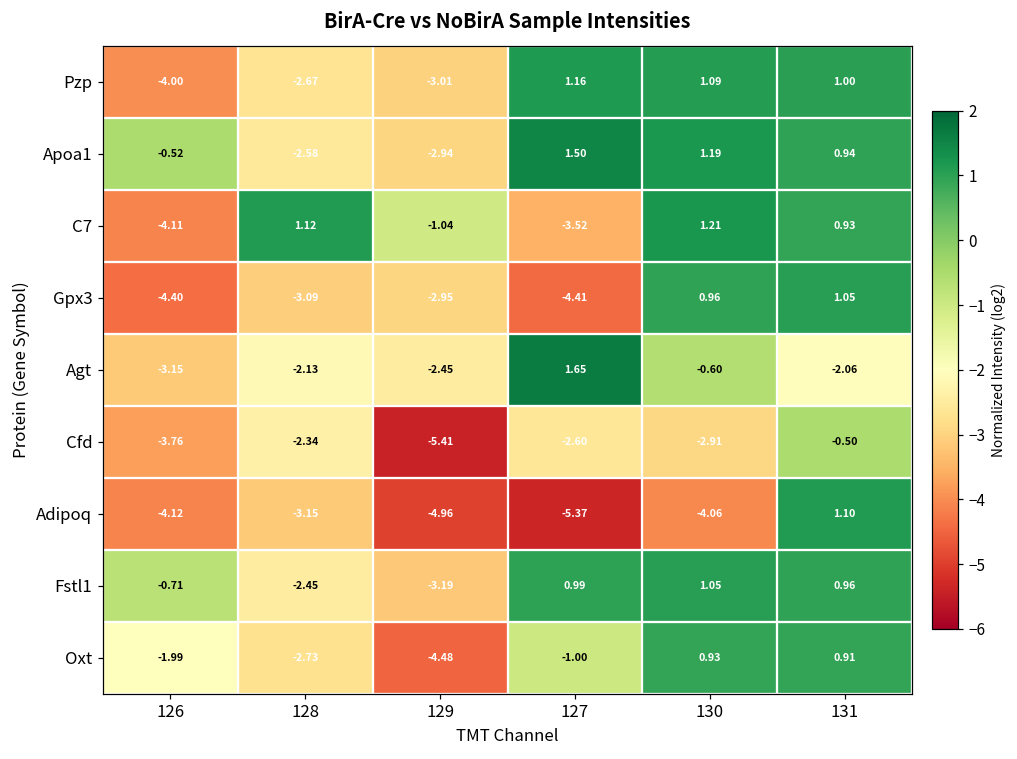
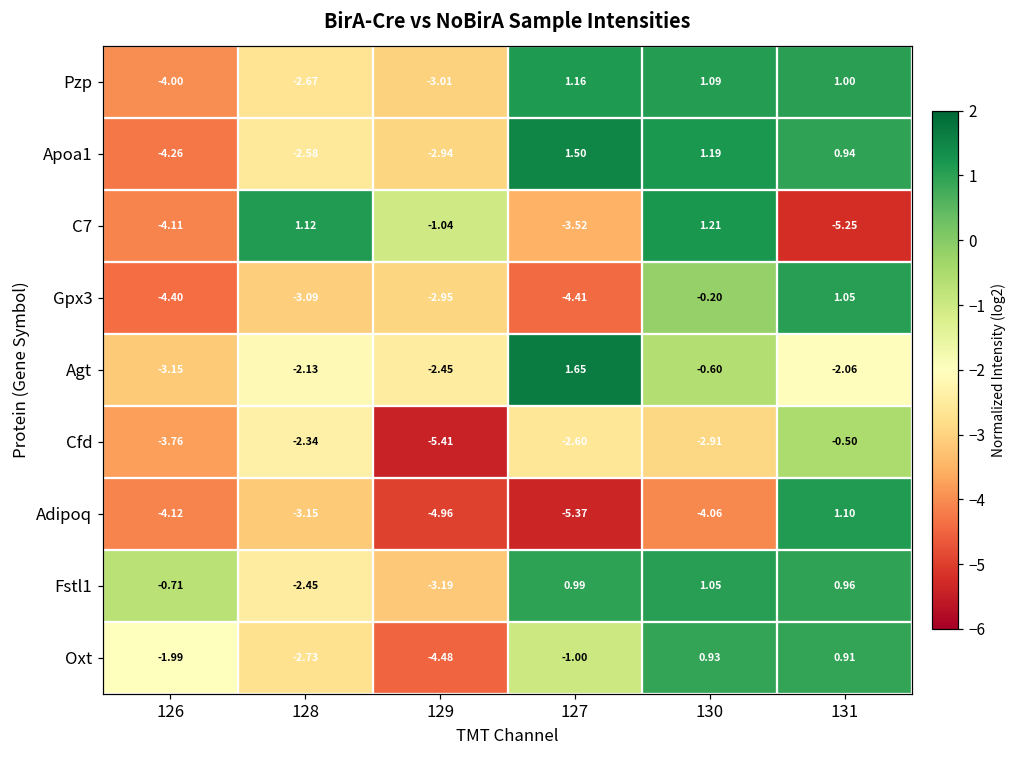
Apoa1, 126: -0.52 -> -4.26
C7, 131: 0.93 -> -5.25
Gpx3, 130: 0.96 -> -0.20
